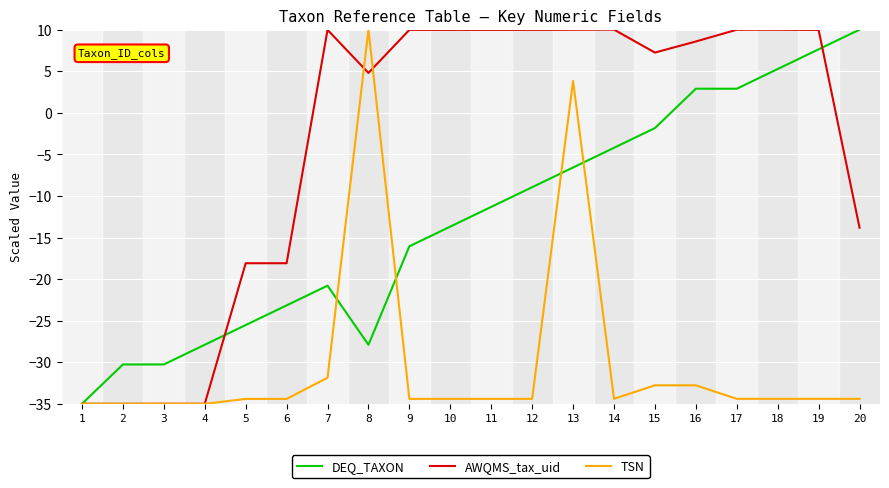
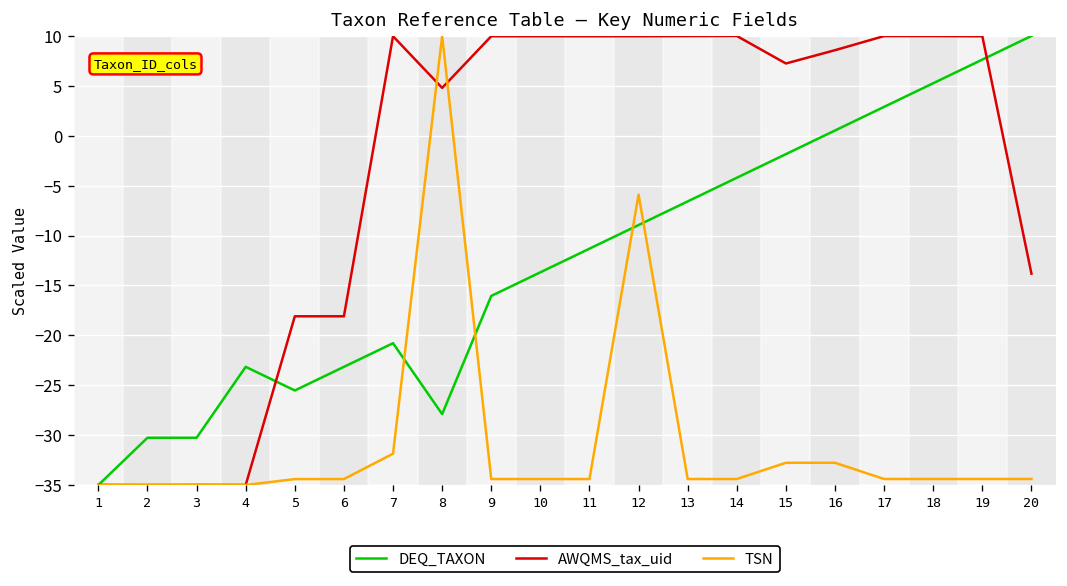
DEQ_TAXON, 4: -28 -> -23
TSN, 12: -34 -> -6
TSN, 13: 4 -> -34
DEQ_TAXON, 16: 3 -> 1
